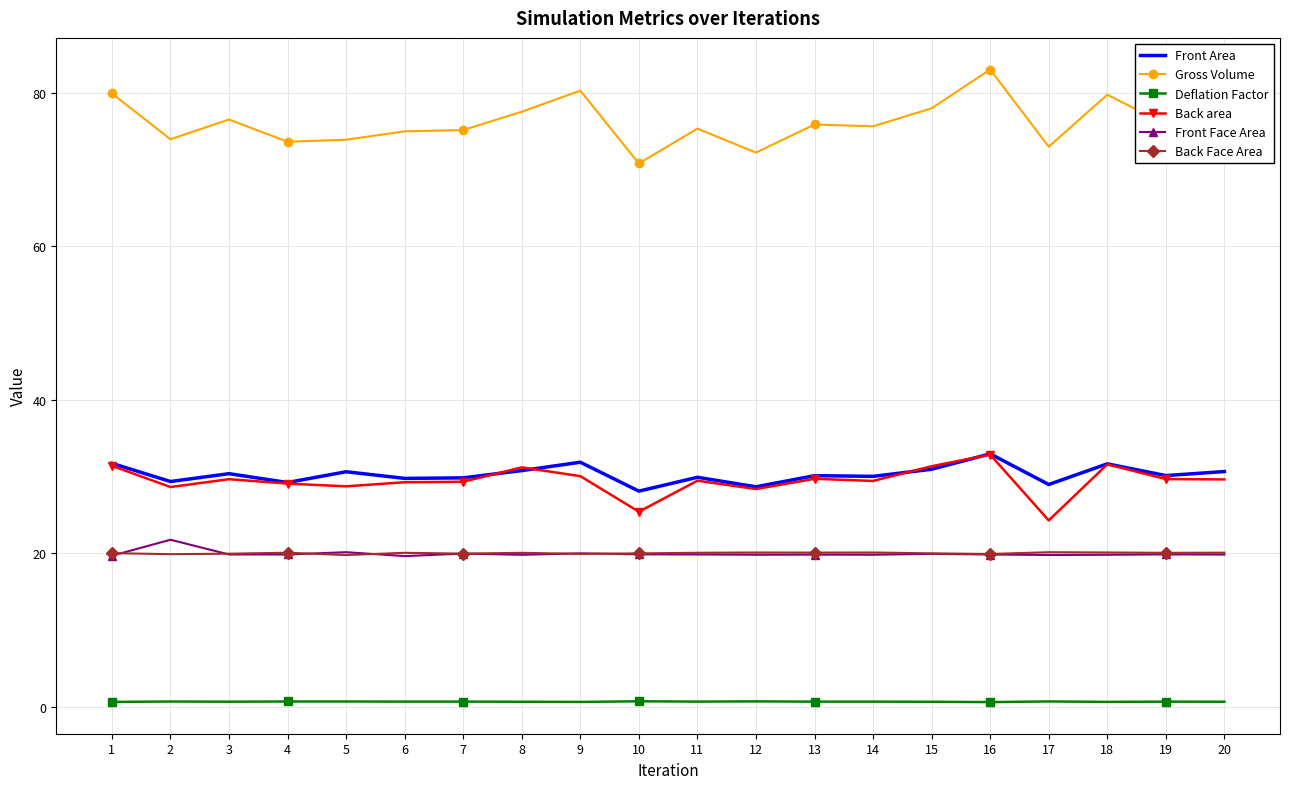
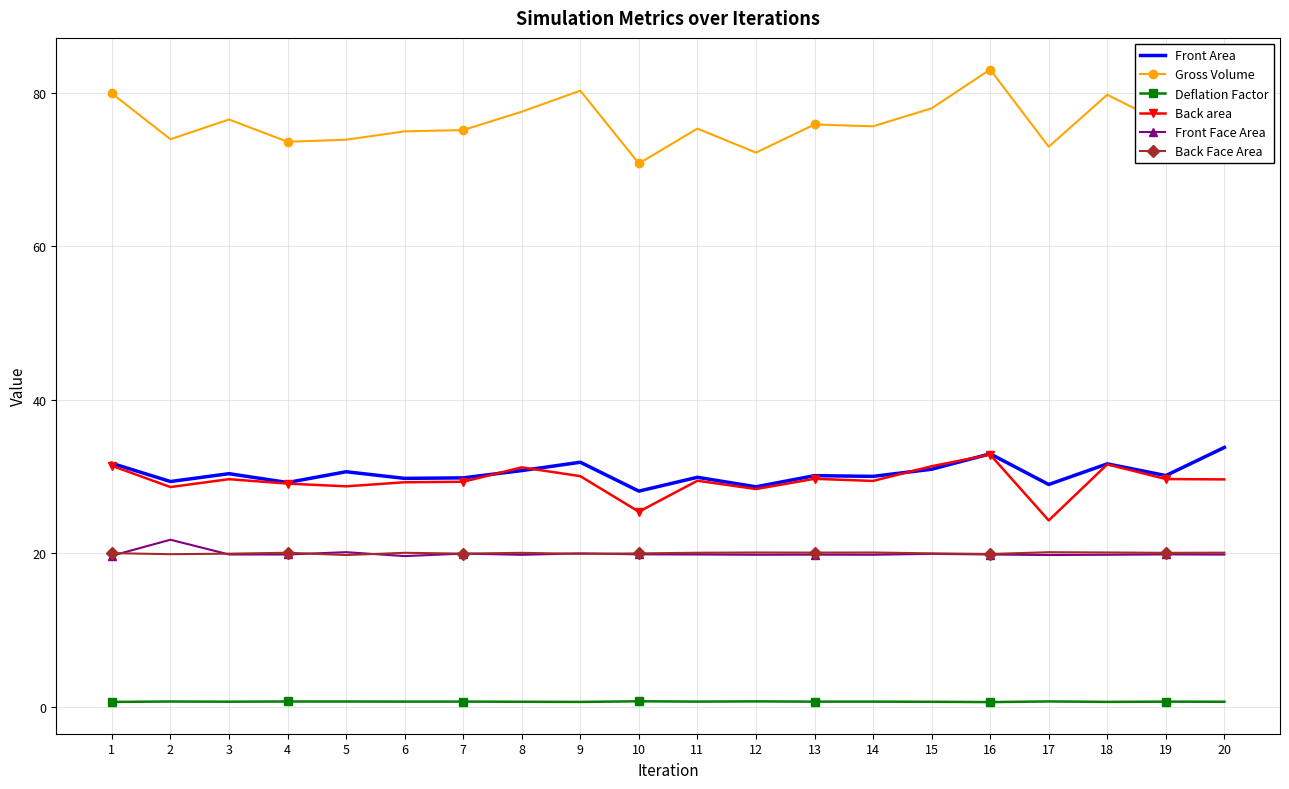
Front Area, 20: 31 -> 34
